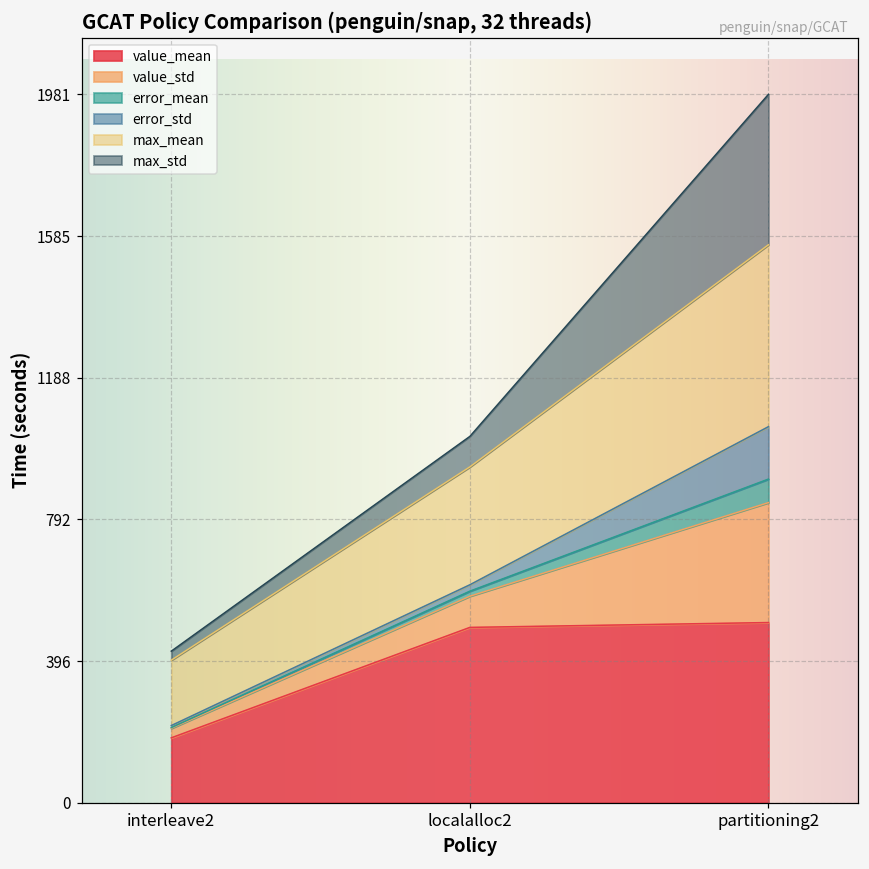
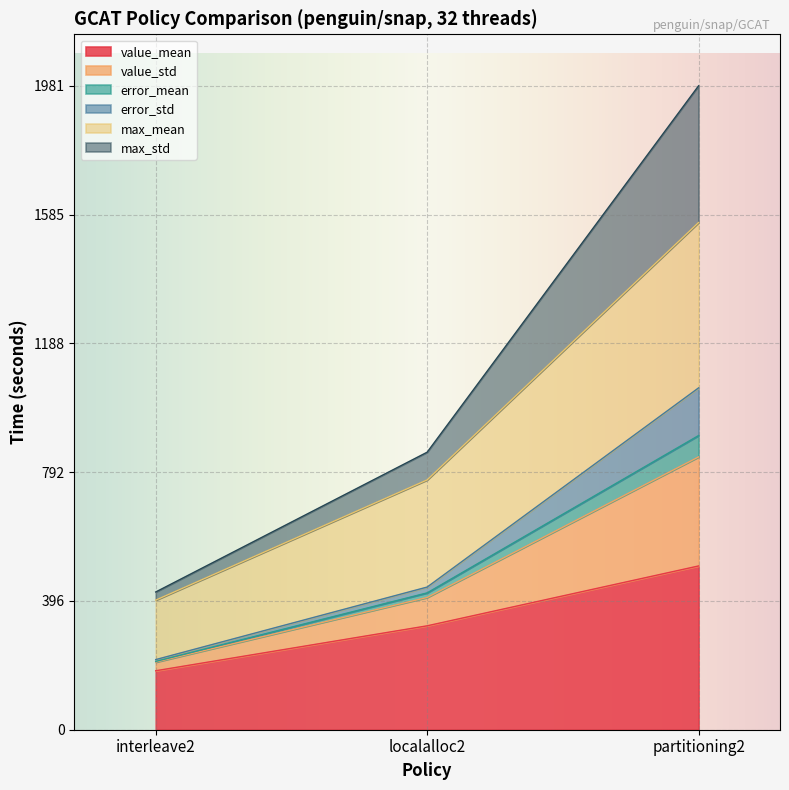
value_mean, localalloc2: 490 -> 320
